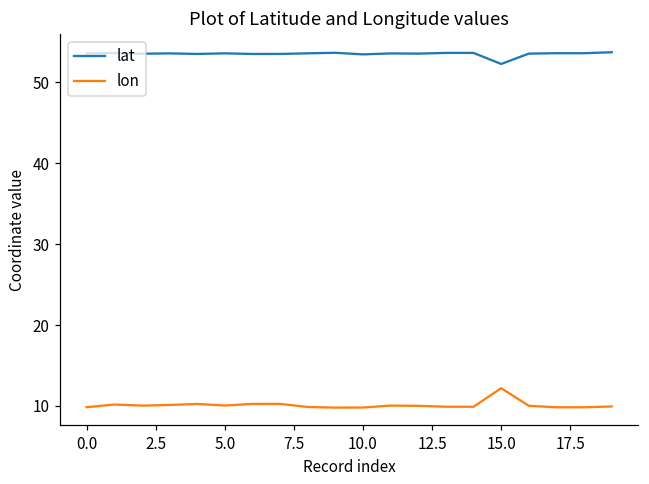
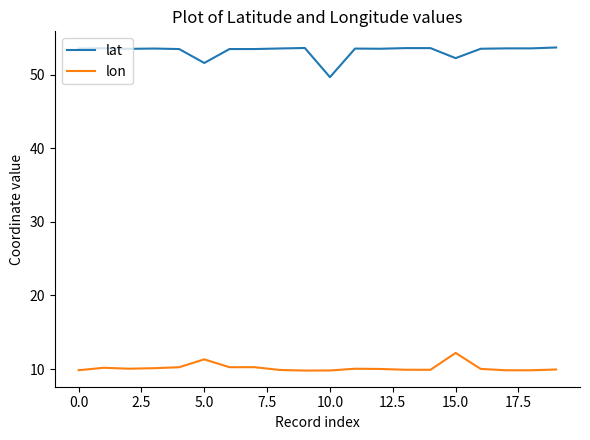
lat, 5.0: 54 -> 52
lon, 5.0: 10 -> 11
lat, 10.0: 53 -> 50
